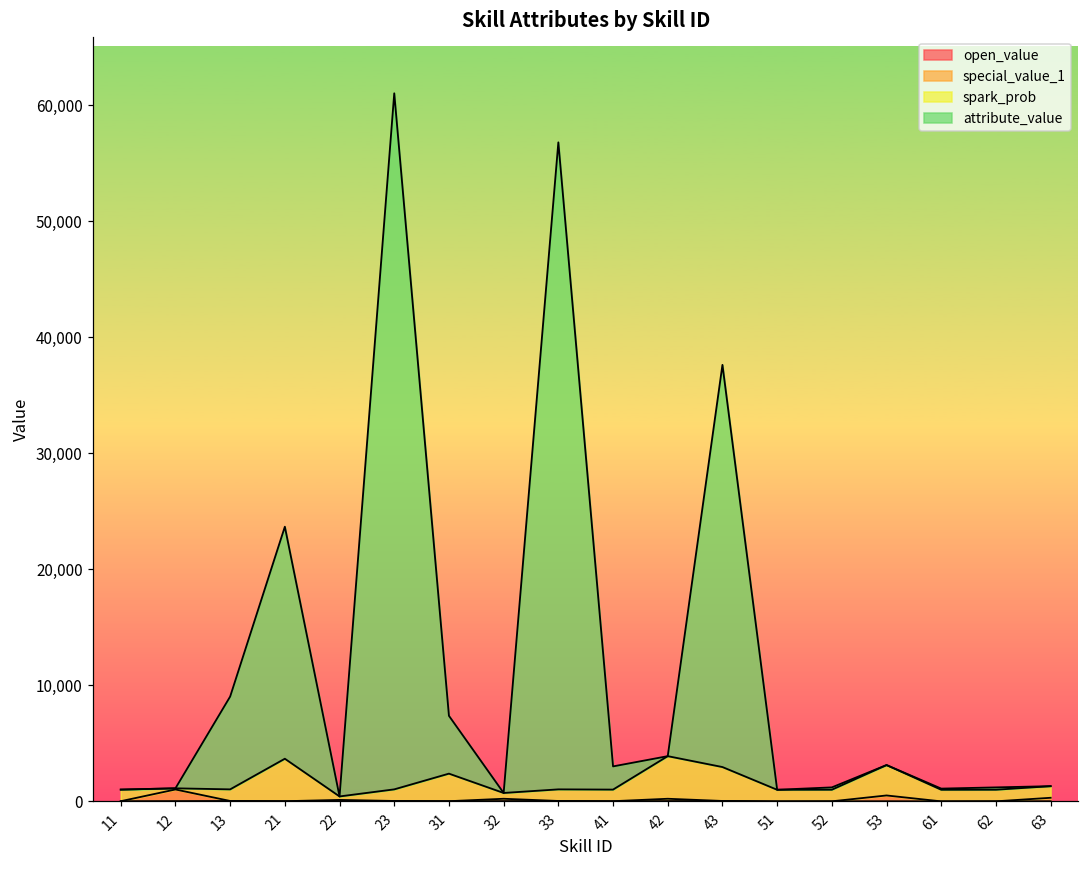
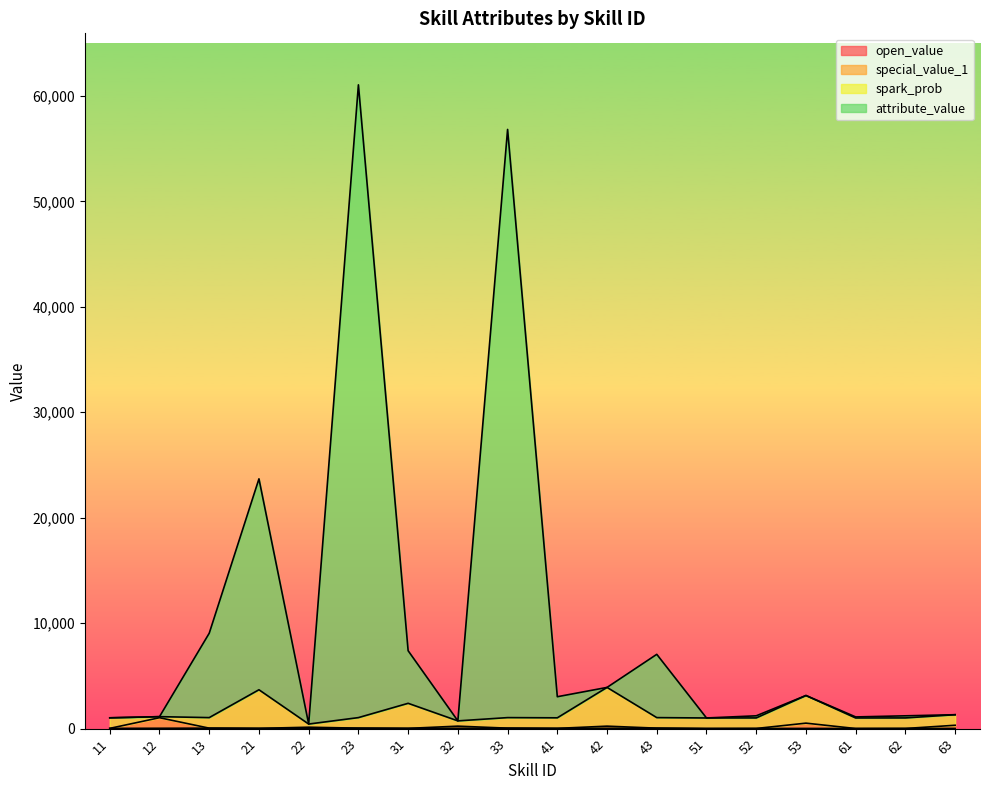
spark_prob, 43: 2,900 -> 1,000
attribute_value, 43: 34,700 -> 6,000
